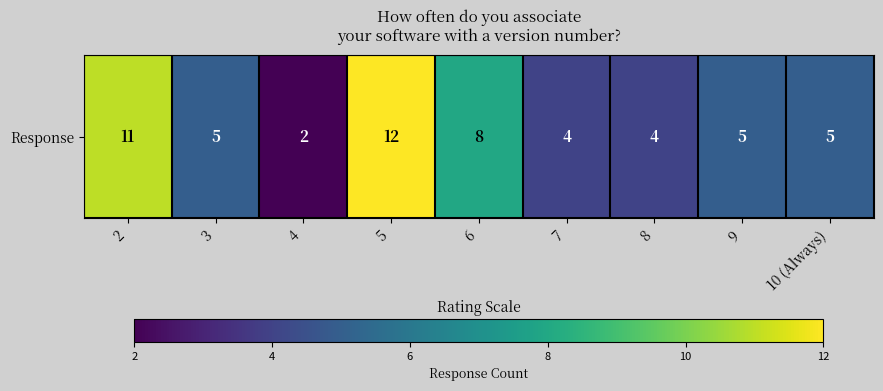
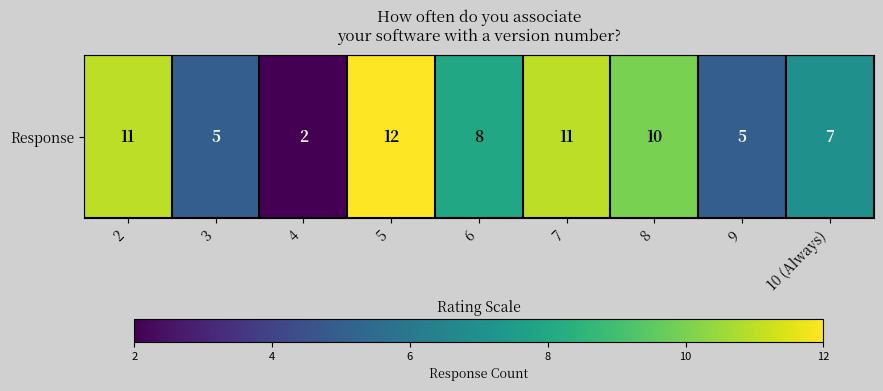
Response, 7: 4 -> 11
Response, 8: 4 -> 10
Response, 10 (Always): 5 -> 7
